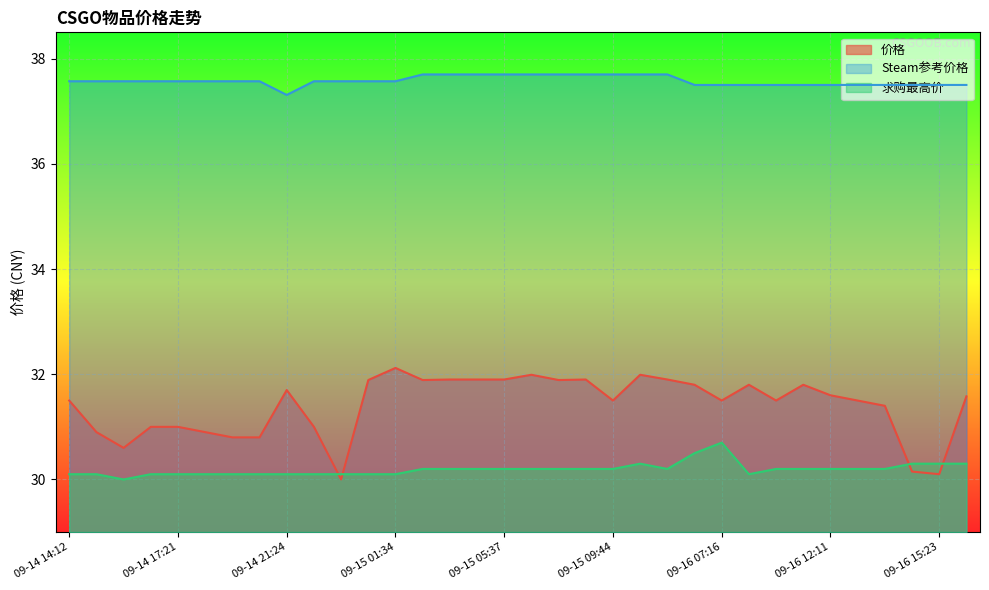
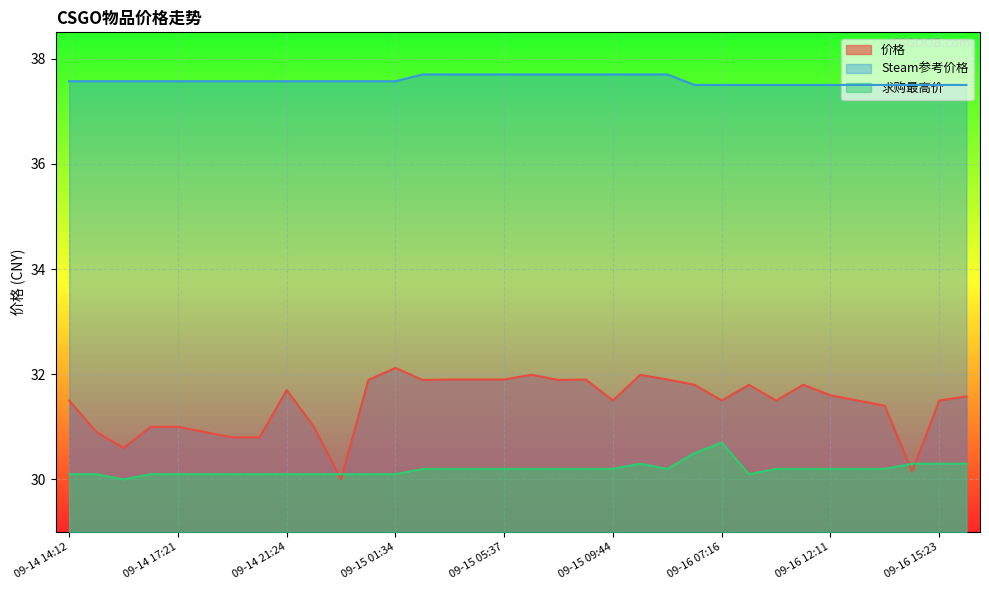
Steam参考价格, 09-14 21:24: 37.3 -> 37.6
价格, 09-16 15:23: 30.1 -> 31.5
